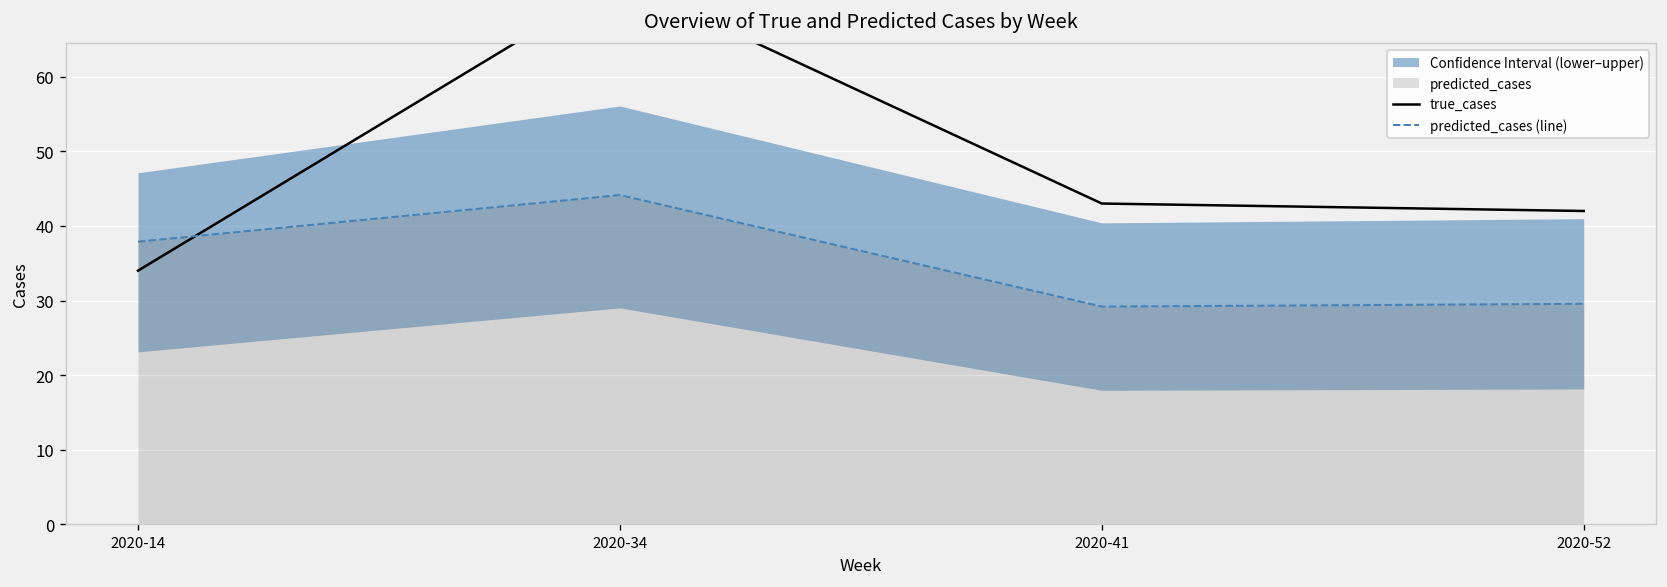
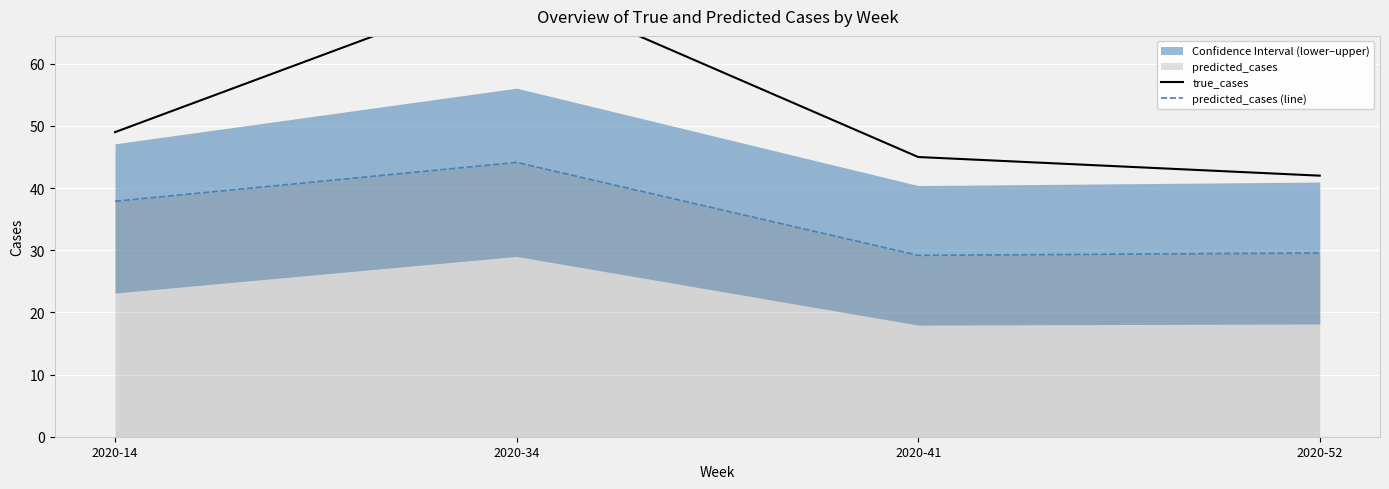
true_cases, 2020-14: 34 -> 49
true_cases, 2020-41: 43 -> 45
